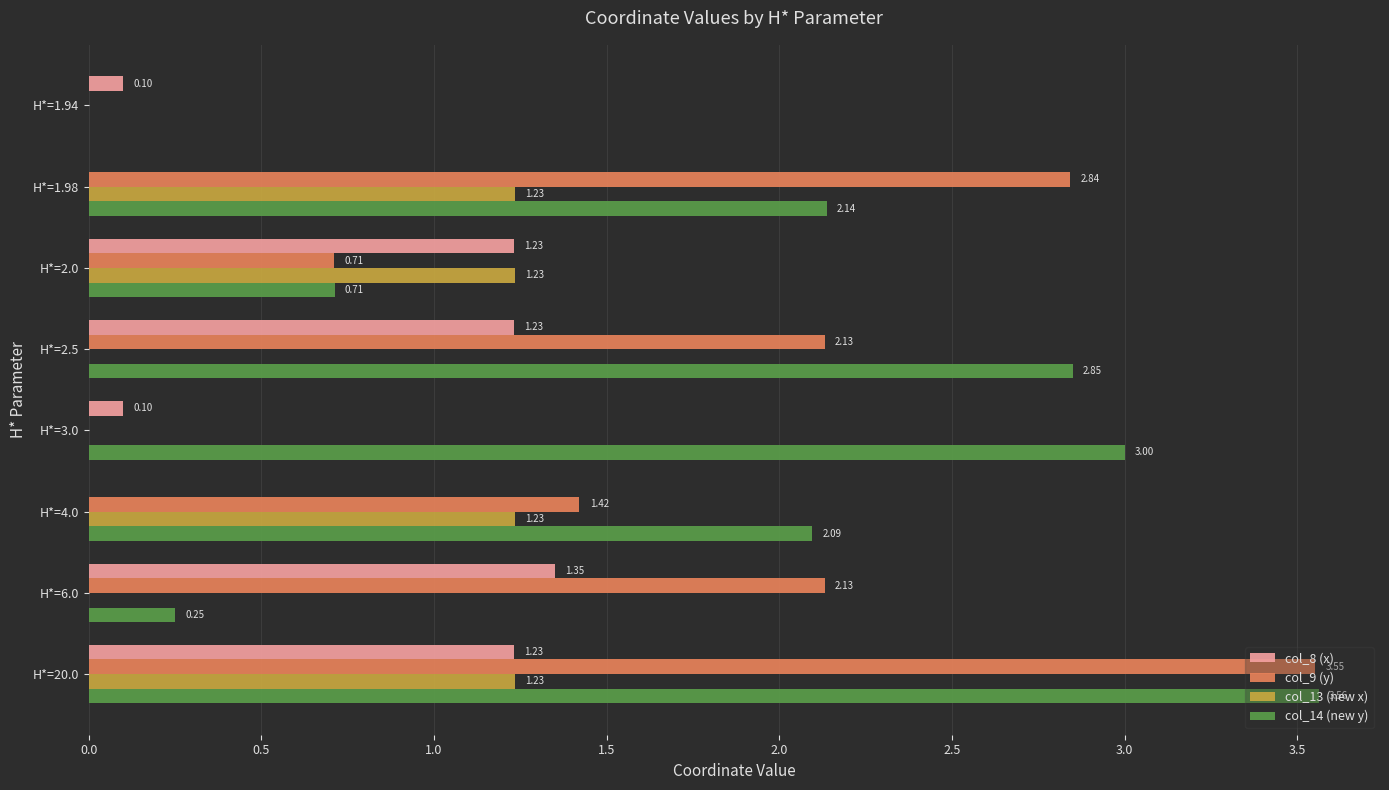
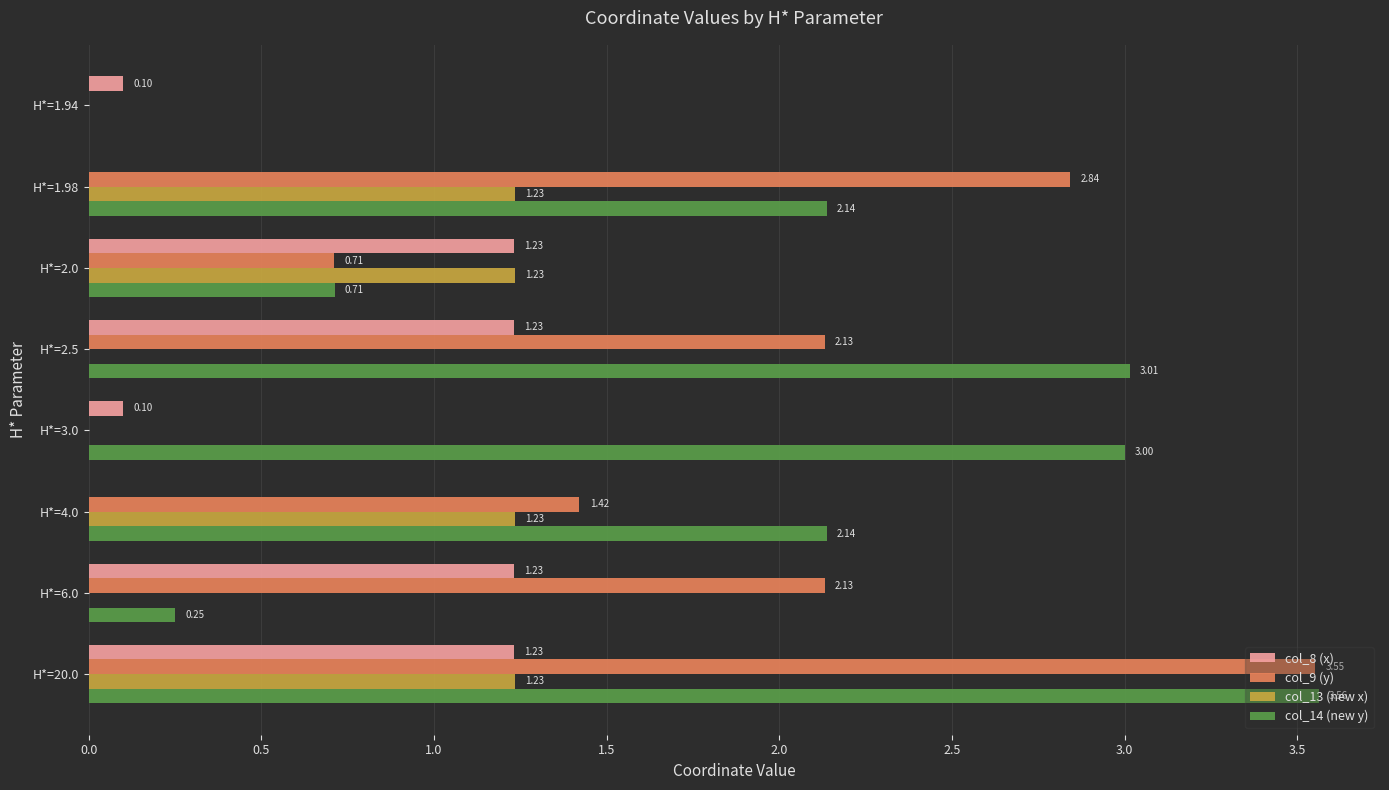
col_14 (new y), H*=2.5: 2.85 -> 3.01
col_14 (new y), H*=4.0: 2.09 -> 2.14
col_8 (x), H*=6.0: 1.35 -> 1.23
